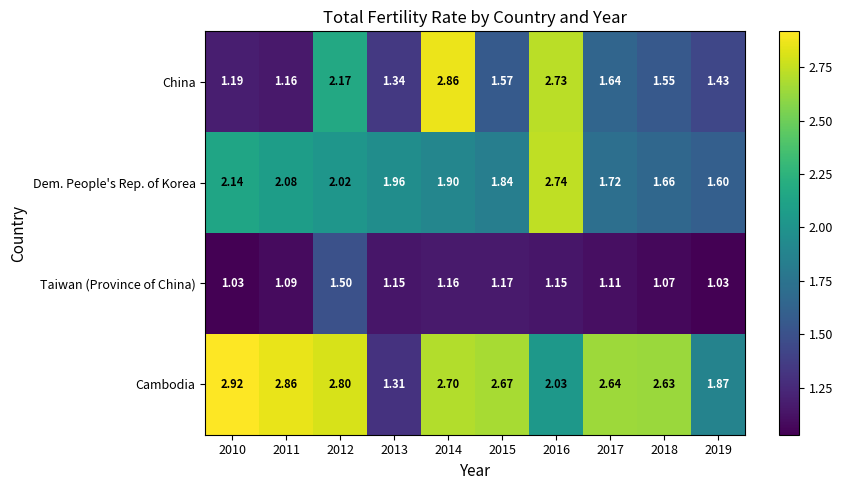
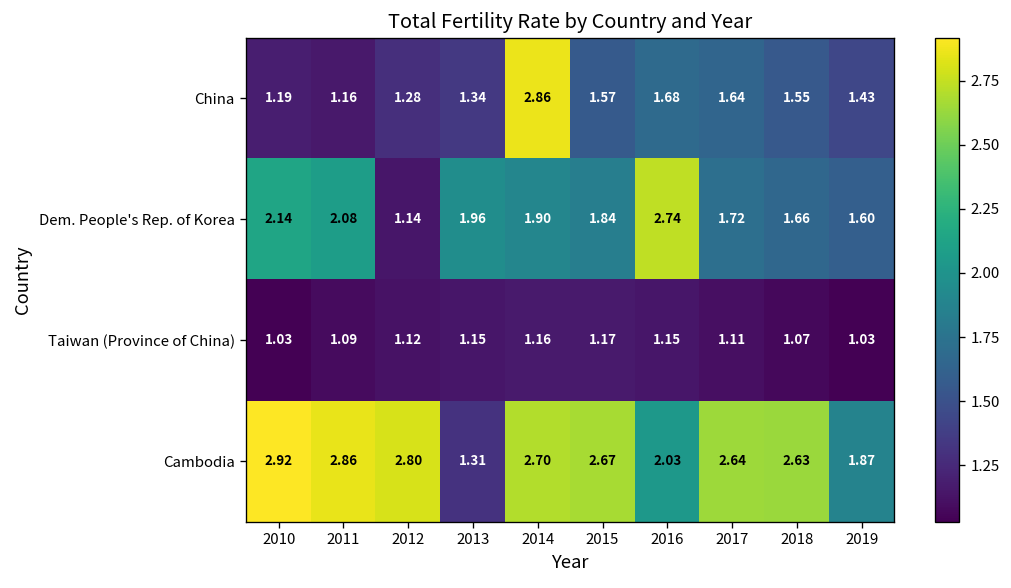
China, 2012: 2.17 -> 1.28
China, 2016: 2.73 -> 1.68
Dem. People's Rep. of Korea, 2012: 2.02 -> 1.14
Taiwan (Province of China), 2012: 1.50 -> 1.12
